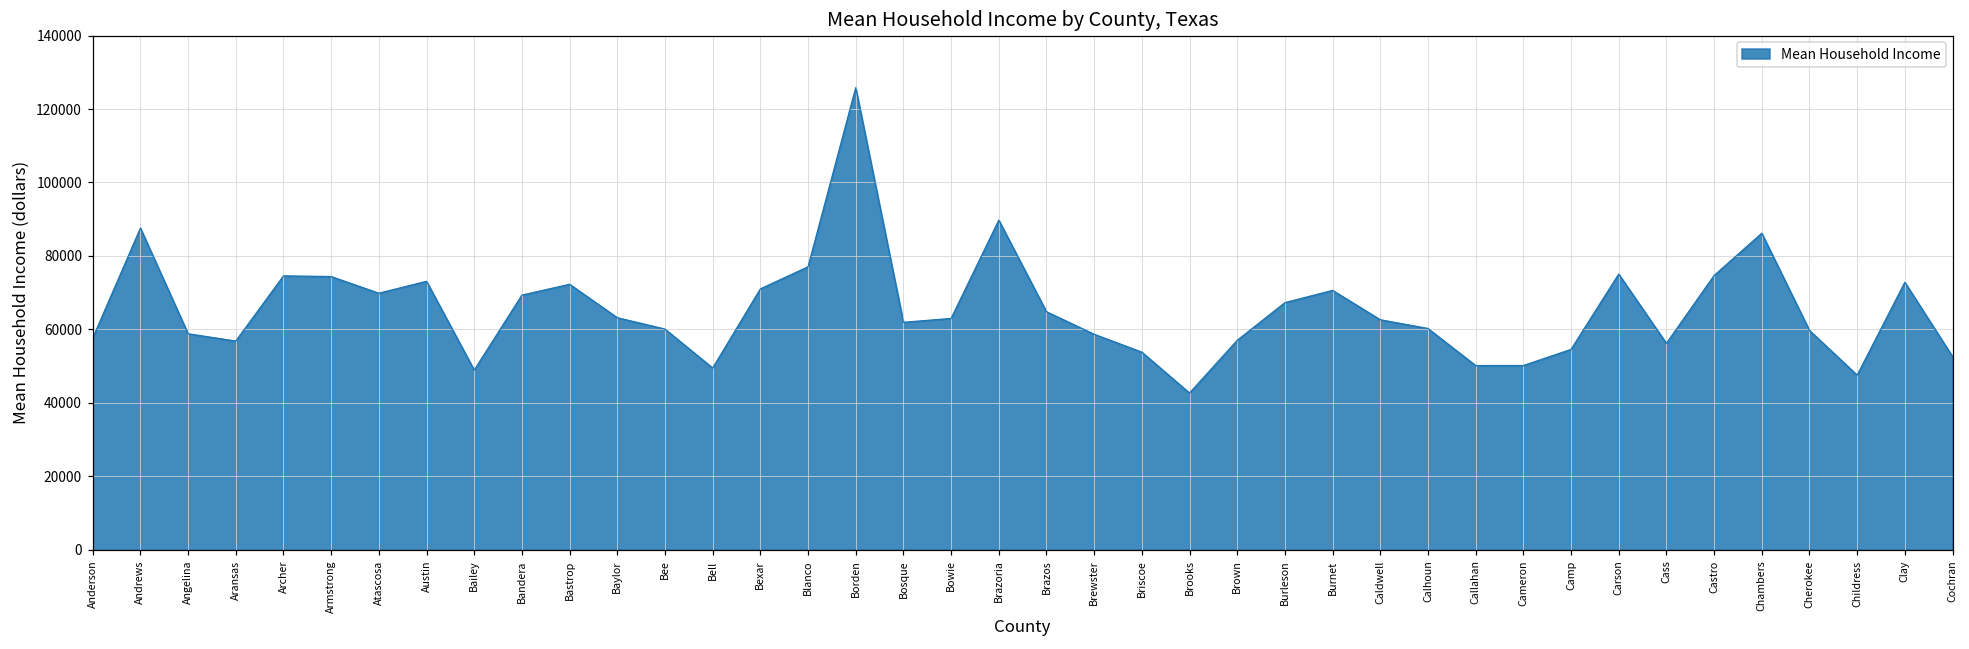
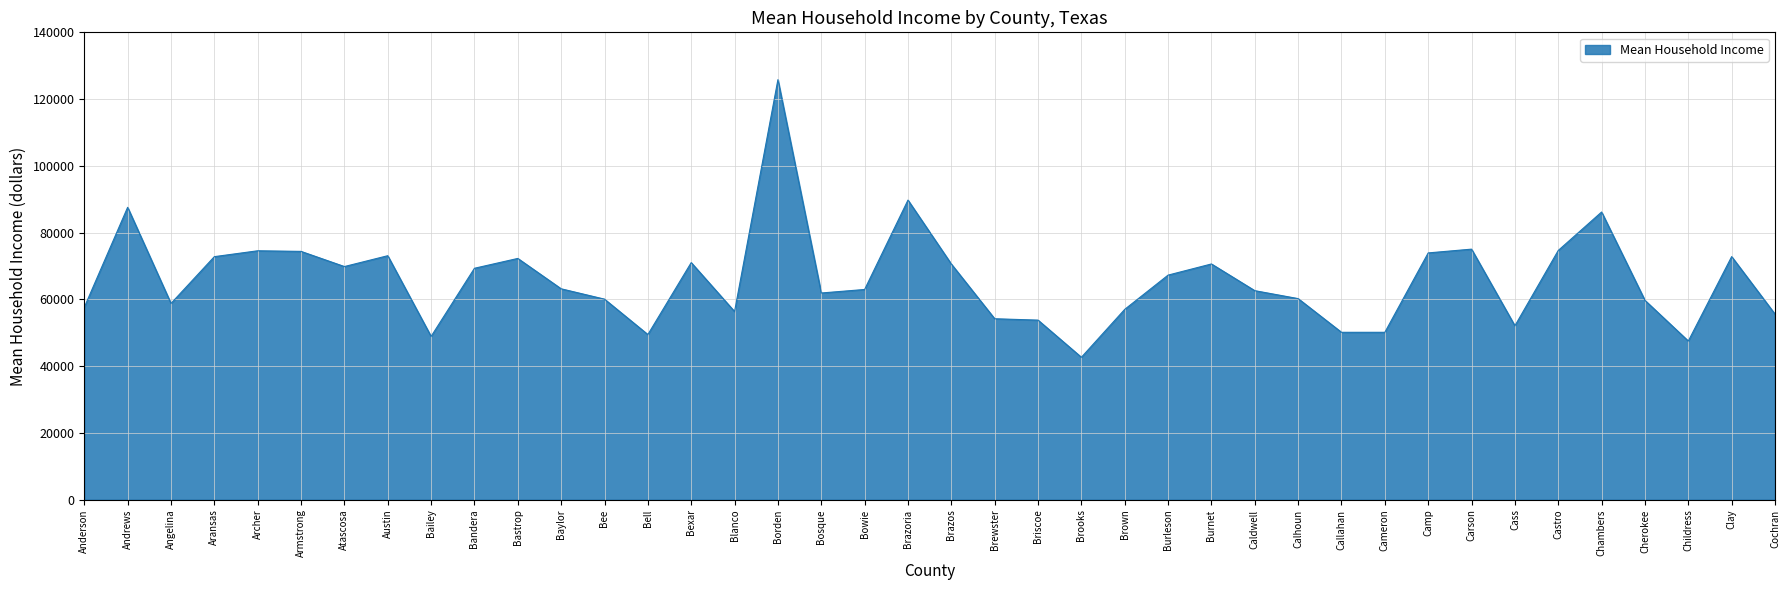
Aransas: 57000 -> 73000
Blanco: 77000 -> 56000
Brazos: 65000 -> 71000
Brewster: 59000 -> 54000
Camp: 55000 -> 74000
Cass: 56000 -> 52000
Cochran: 53000 -> 56000
